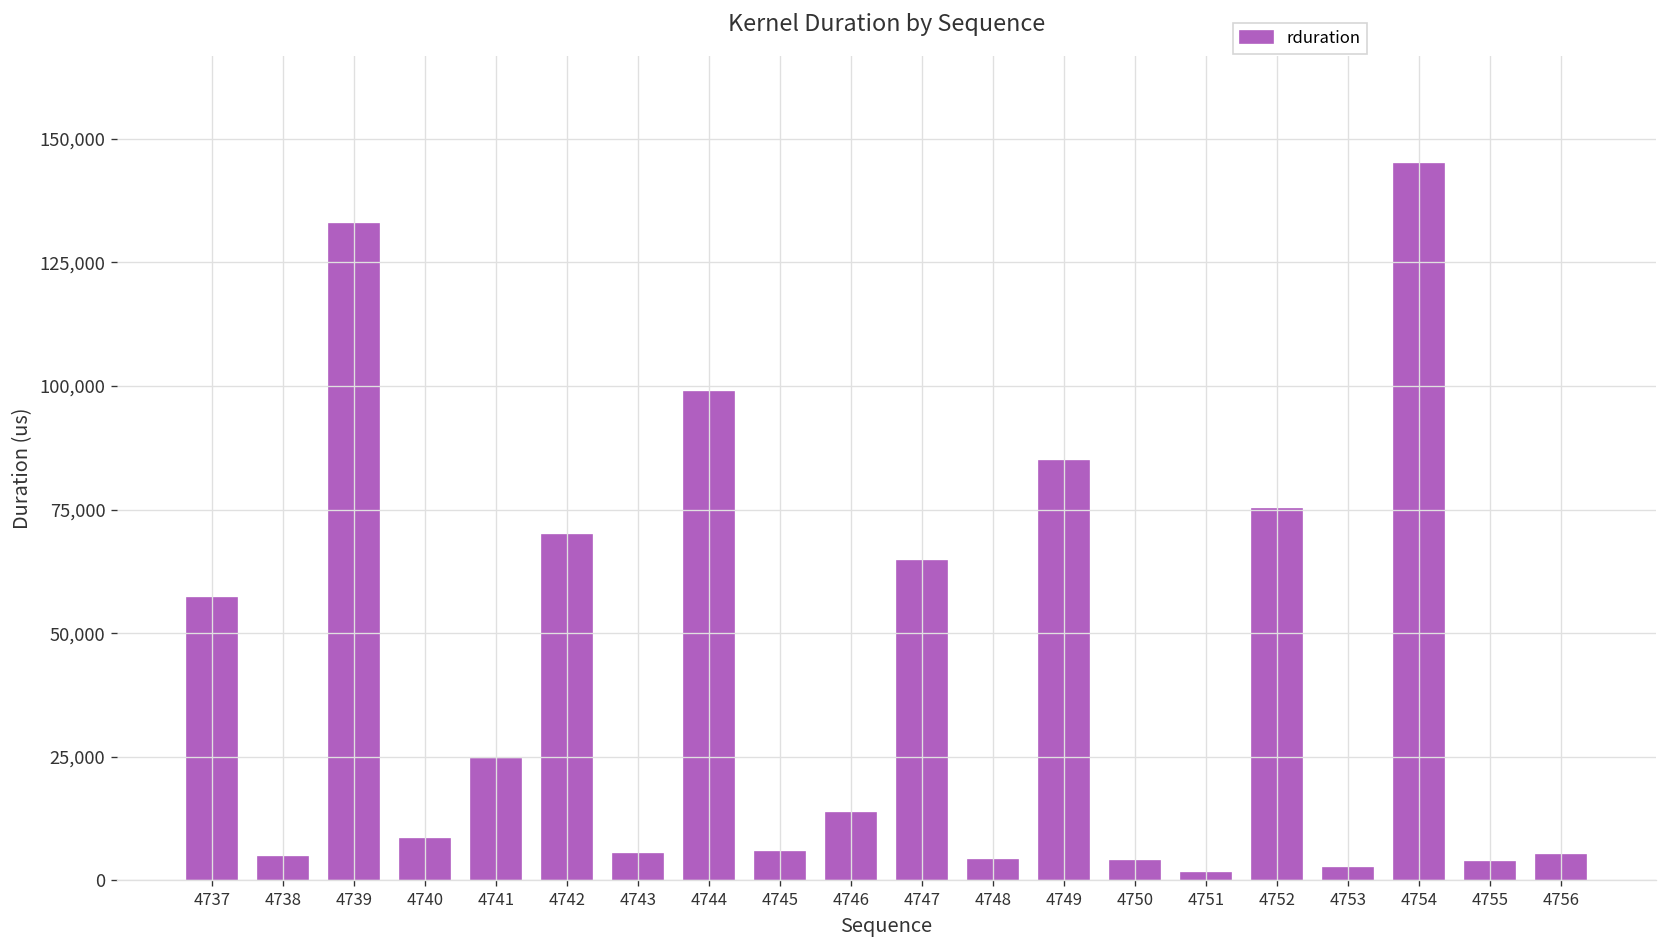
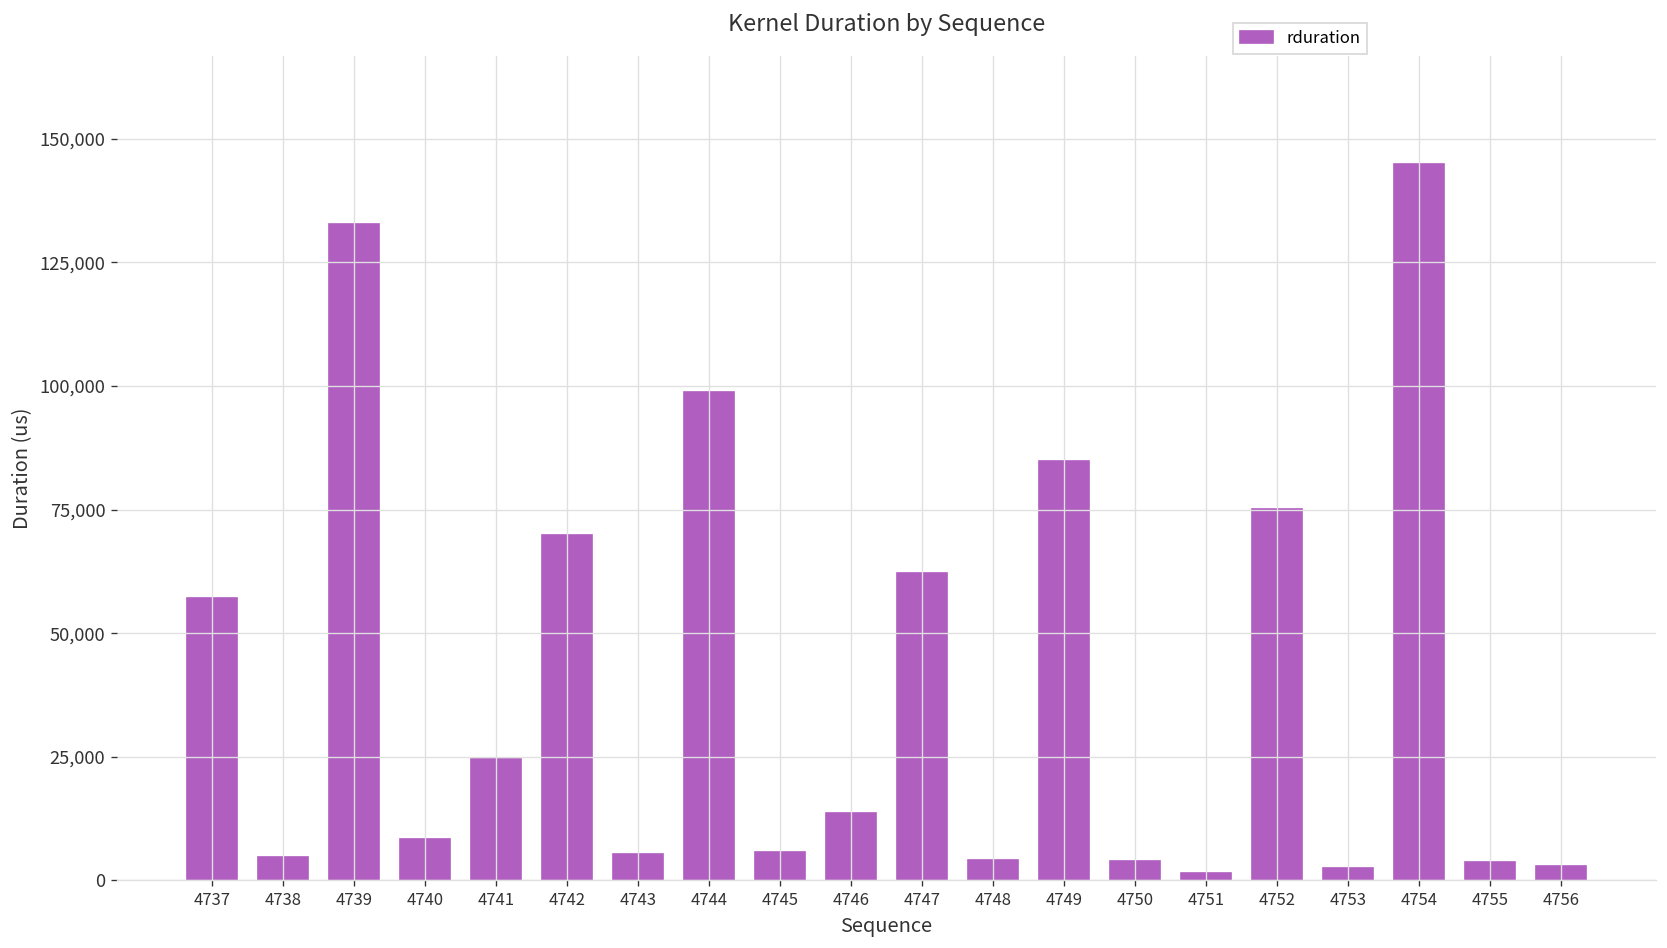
4747: 65,000 -> 62,000
4756: 5,000 -> 3,000
